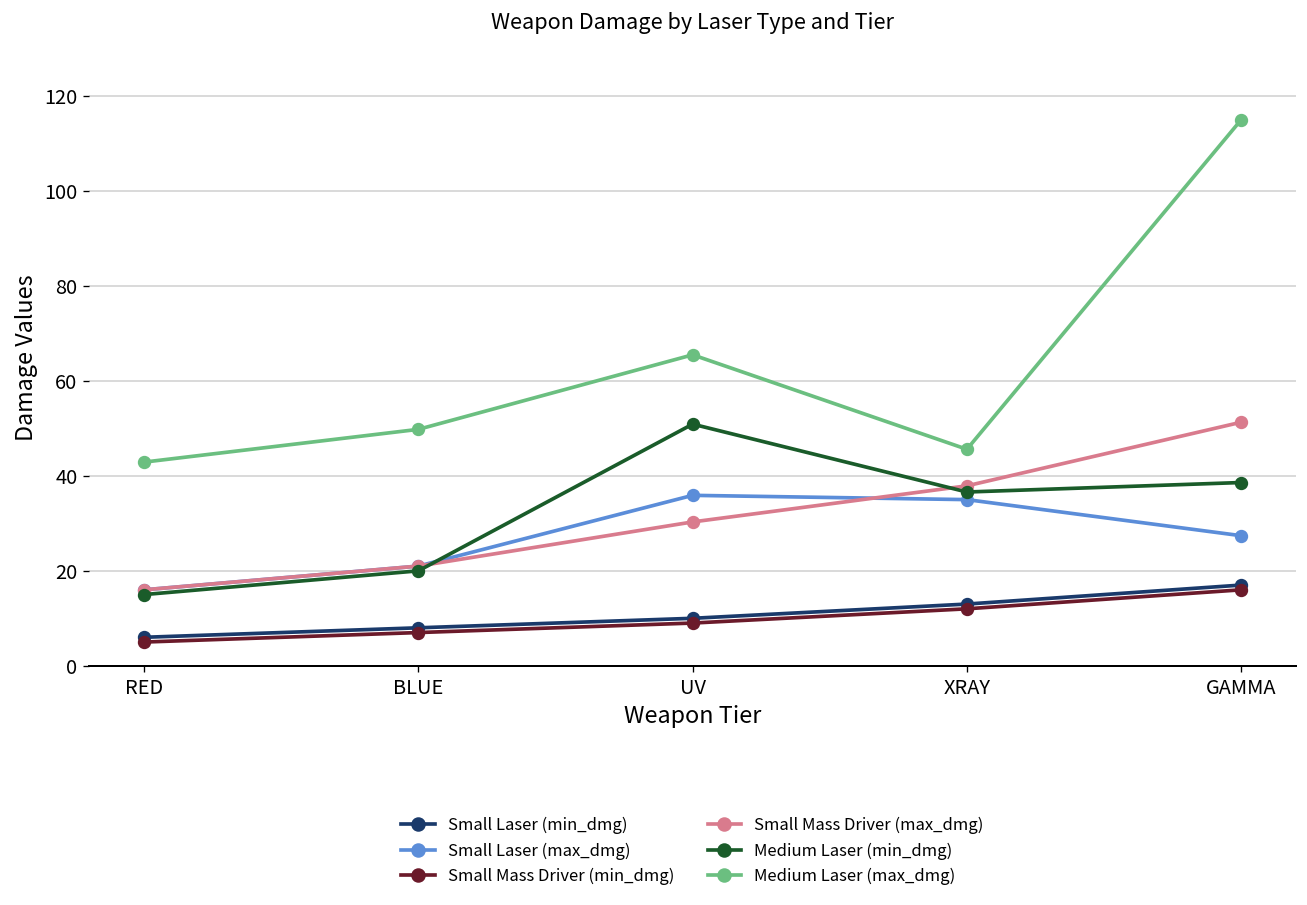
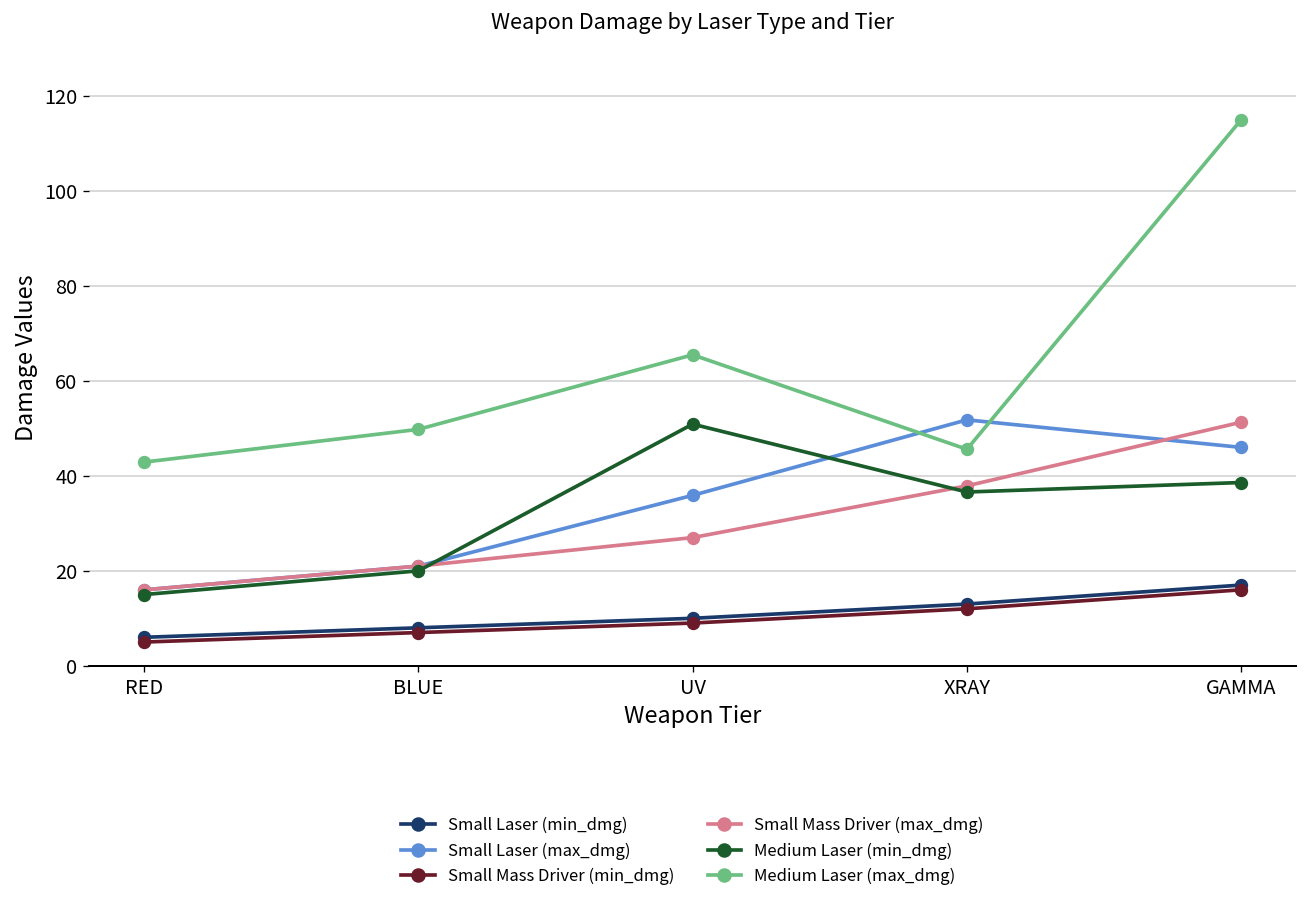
Small Mass Driver (max_dmg), UV: 30 -> 27
Small Laser (max_dmg), XRAY: 35 -> 52
Small Laser (max_dmg), GAMMA: 27 -> 46
